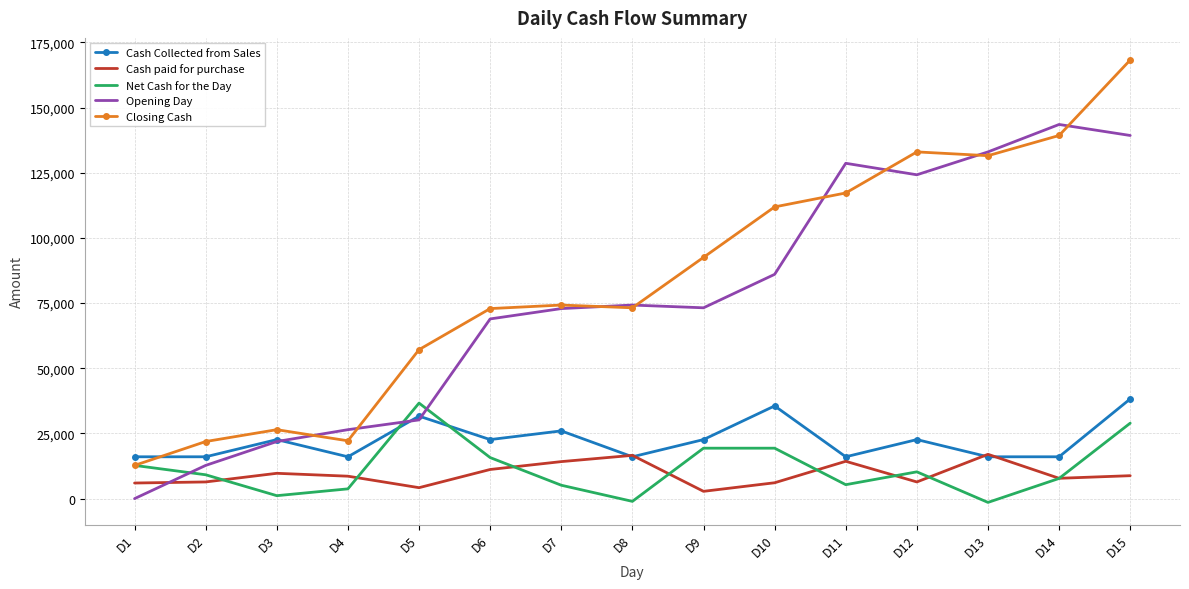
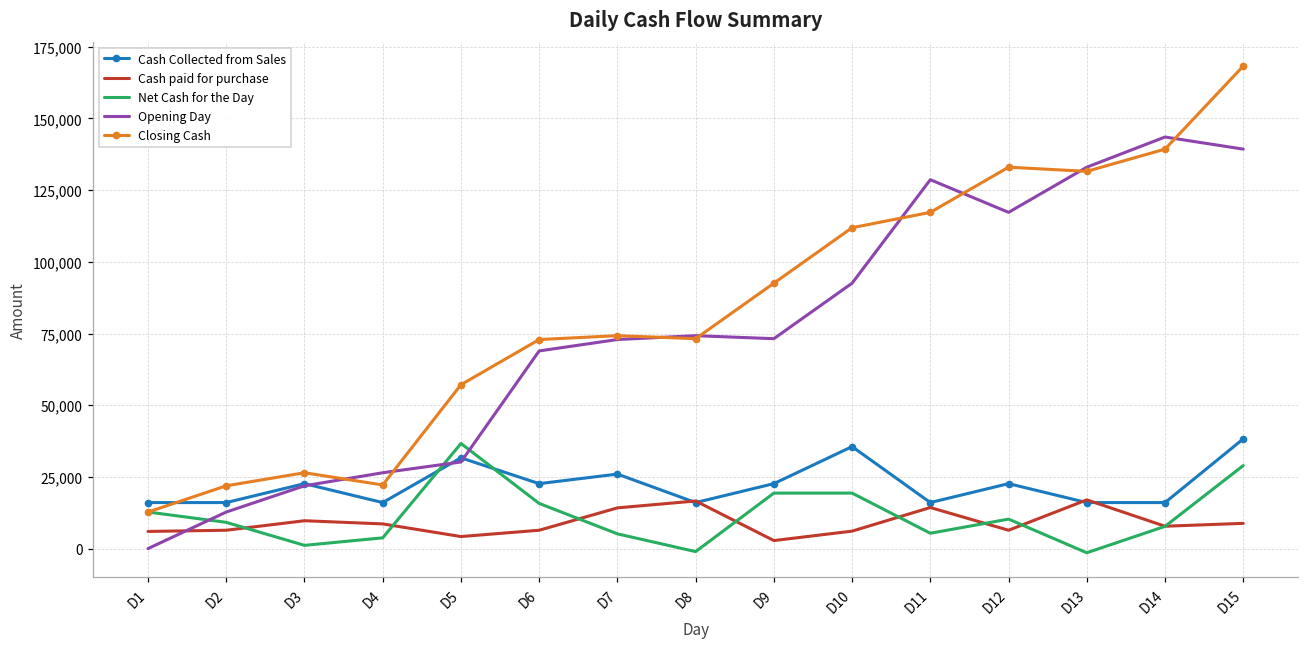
Cash paid for purchase, D6: 11,000 -> 6,000
Opening Day, D10: 86,000 -> 93,000
Opening Day, D12: 124,000 -> 117,000
